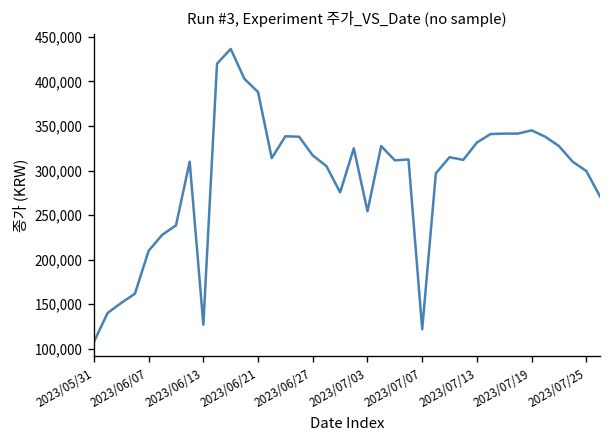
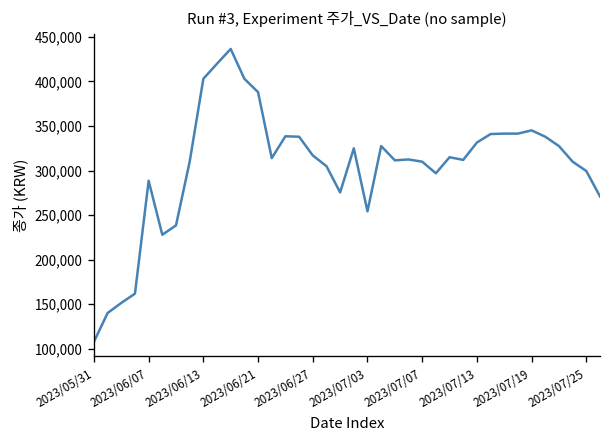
2023/06/07: 210,000 -> 290,000
2023/06/13: 130,000 -> 400,000
2023/07/07: 120,000 -> 310,000
